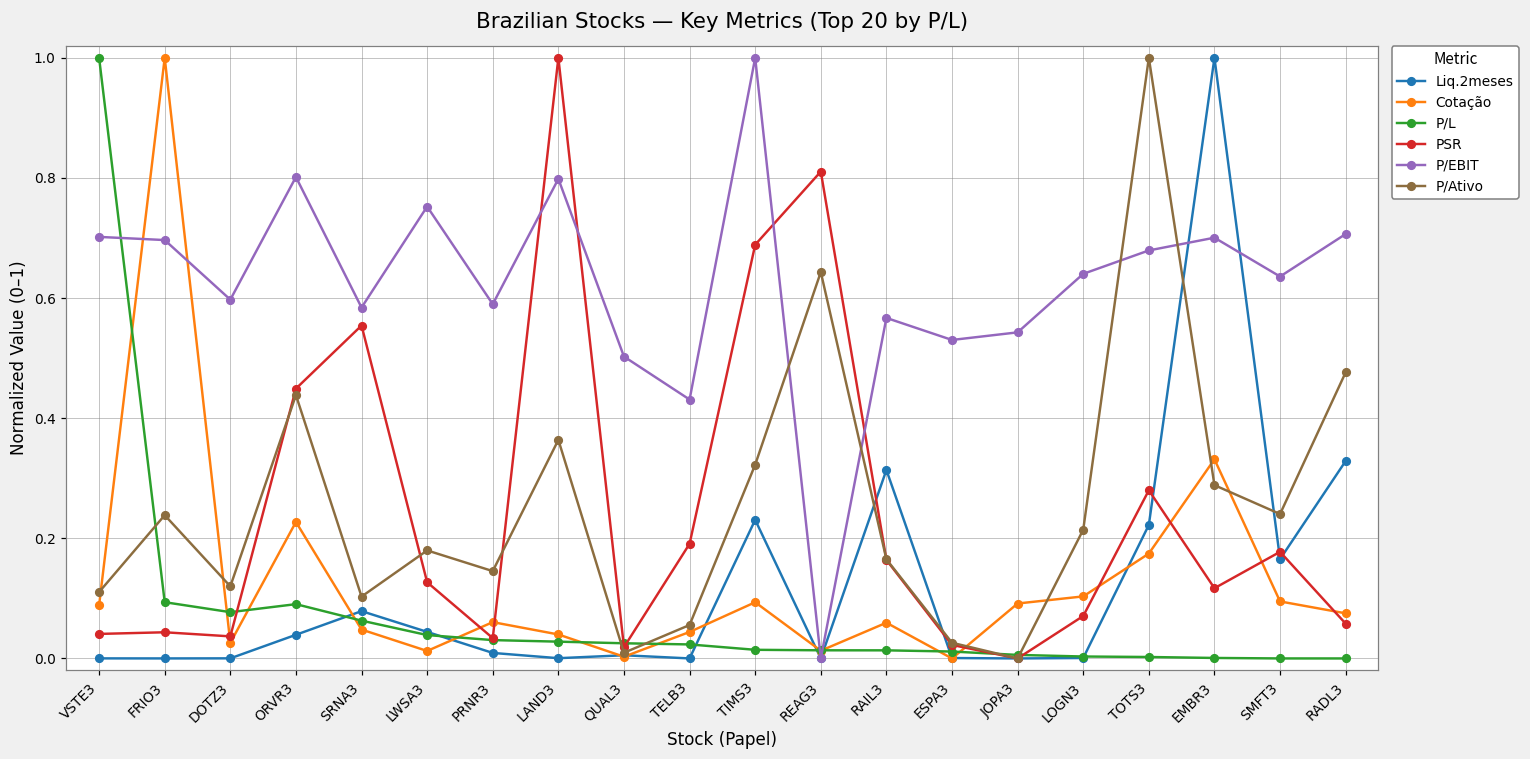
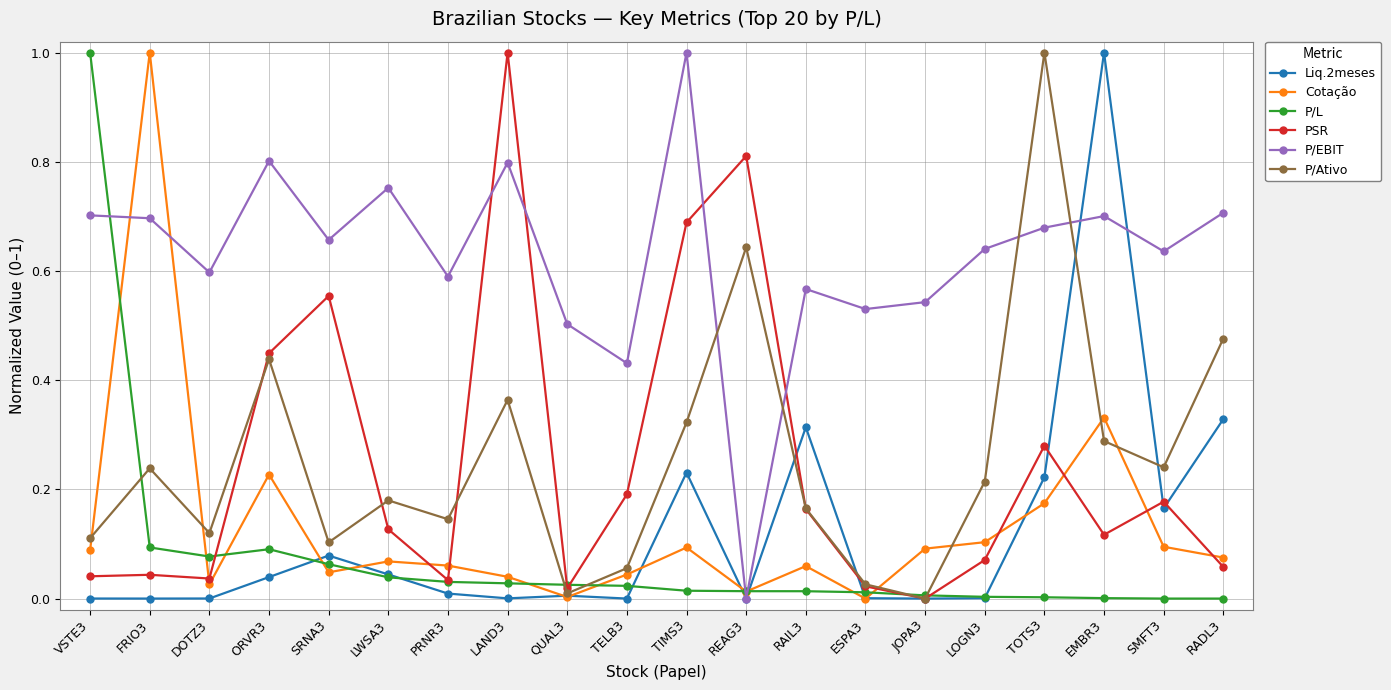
P/EBIT, SRNA3: 0.58 -> 0.66
Cotação, LWSA3: 0.01 -> 0.07
